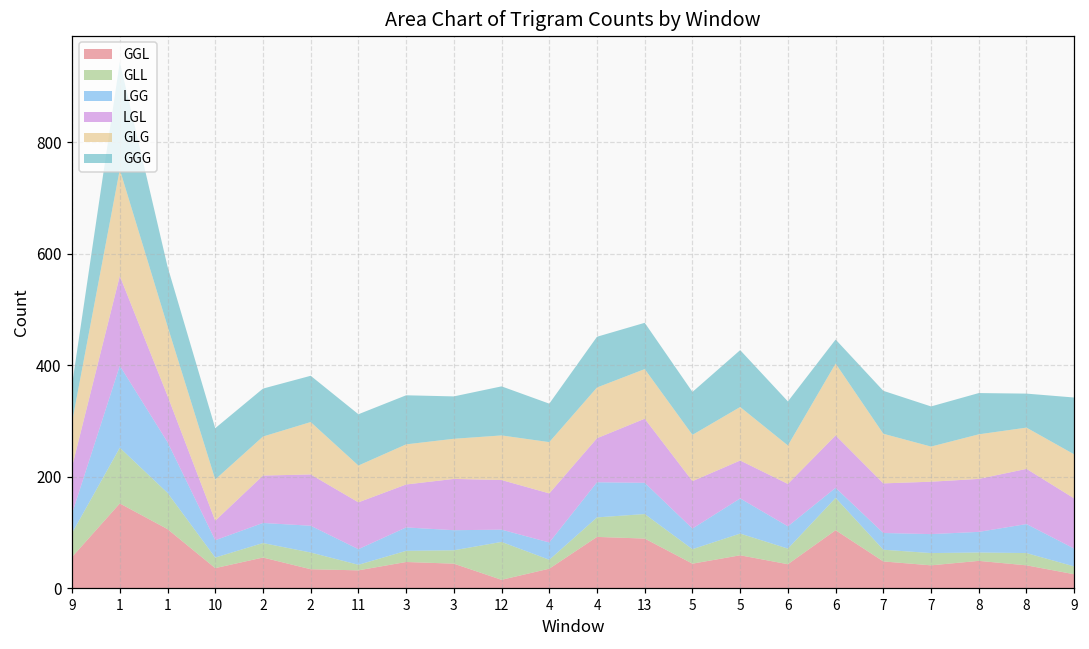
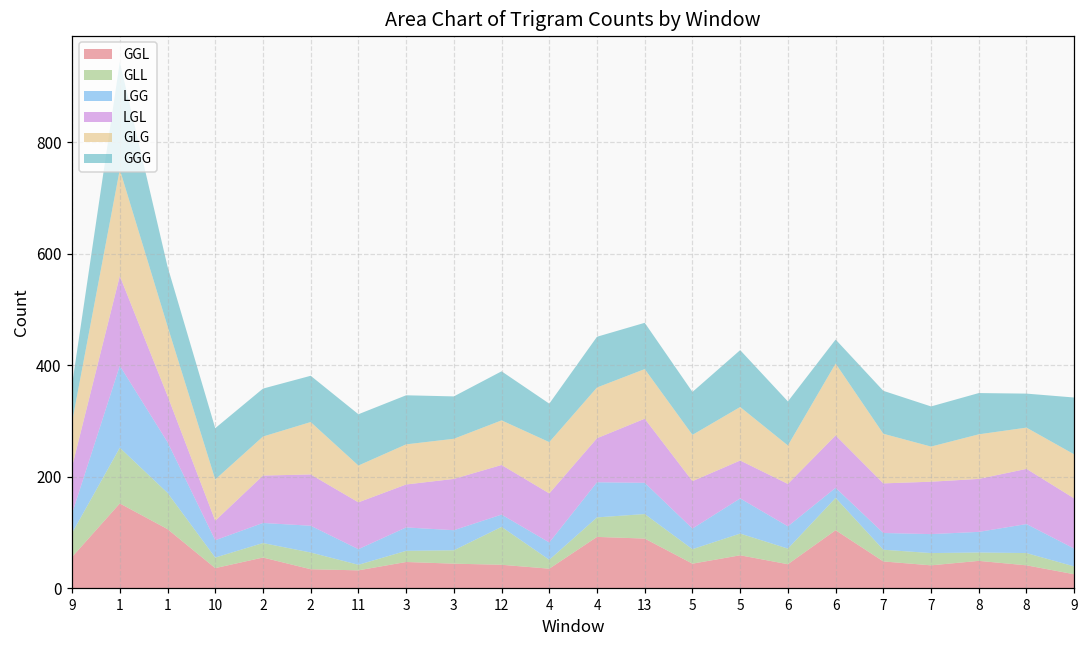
GGL, 12: 20 -> 40
